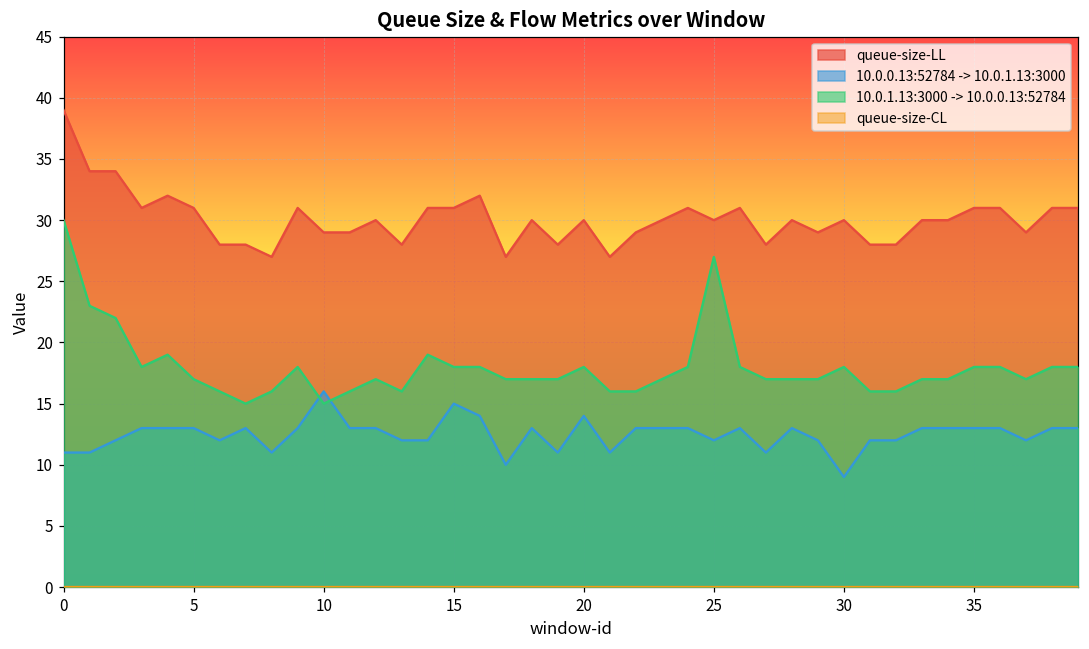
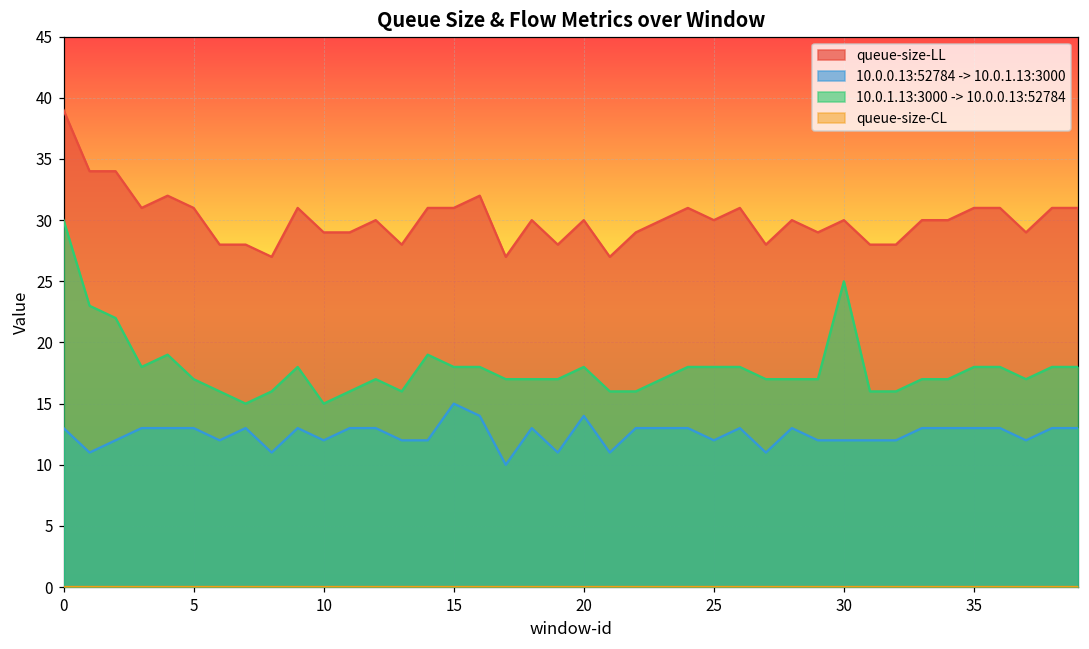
10.0.0.13:52784 -> 10.0.1.13:3000, 0: 11 -> 13
10.0.0.13:52784 -> 10.0.1.13:3000, 10: 16 -> 12
10.0.1.13:3000 -> 10.0.0.13:52784, 25: 27 -> 18
10.0.0.13:52784 -> 10.0.1.13:3000, 30: 9 -> 12
10.0.1.13:3000 -> 10.0.0.13:52784, 30: 18 -> 25
